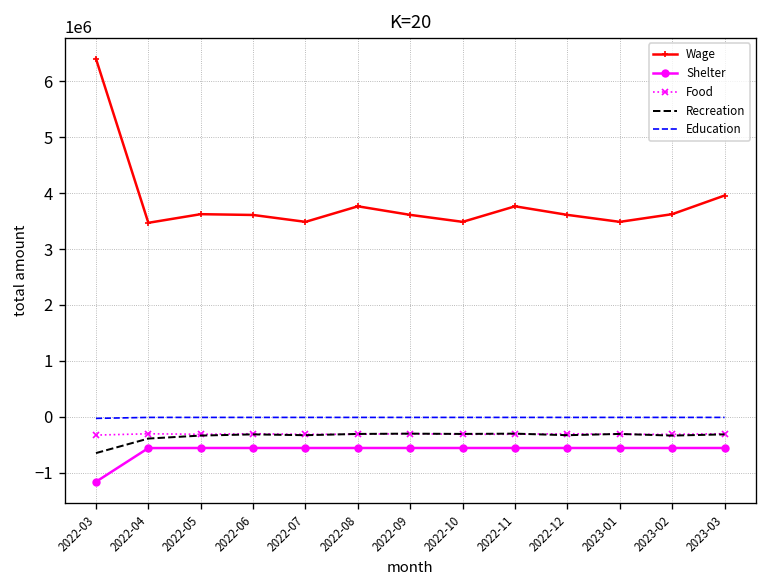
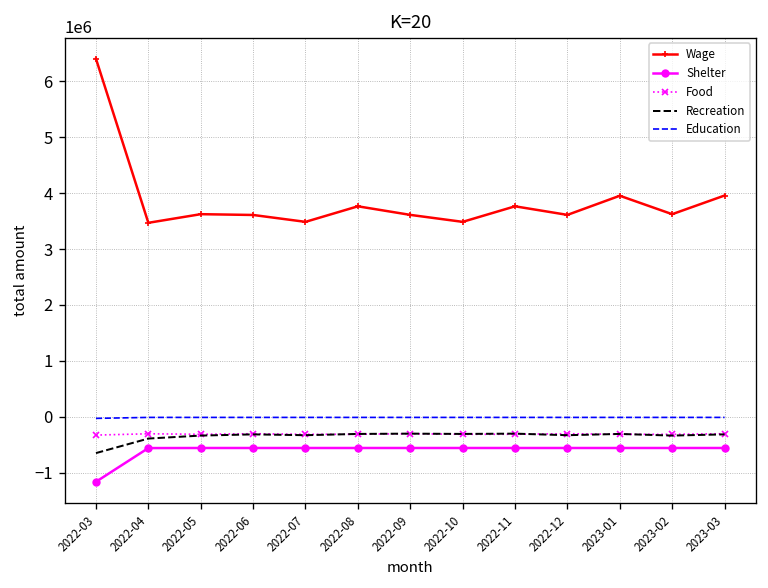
Wage, 2023-01: 3500000 -> 4000000
